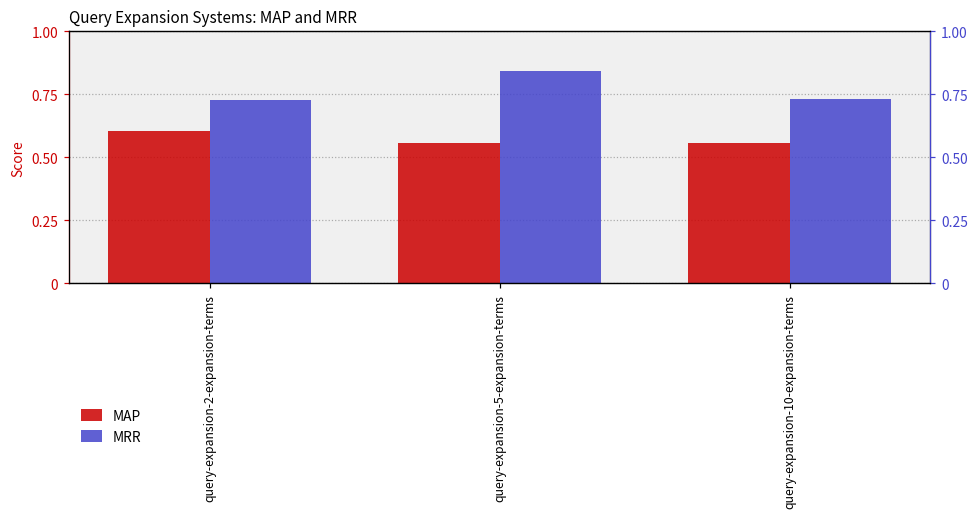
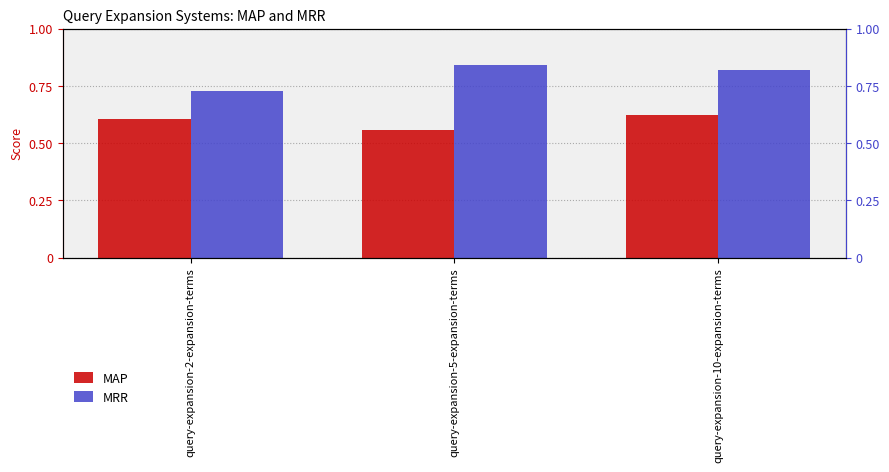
MAP, query-expansion-10-expansion-terms: 0.56 -> 0.62
MRR, query-expansion-10-expansion-terms: 0.73 -> 0.82
